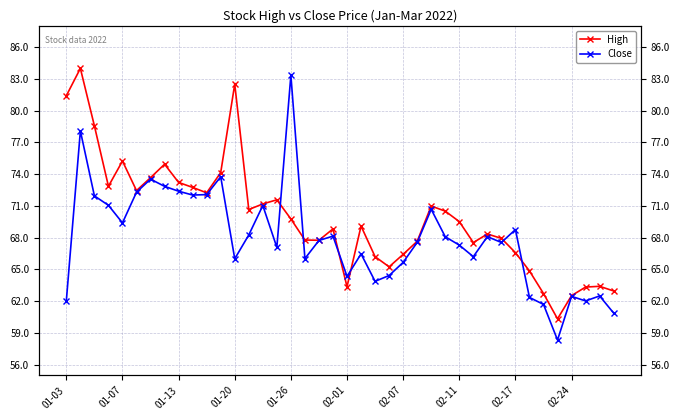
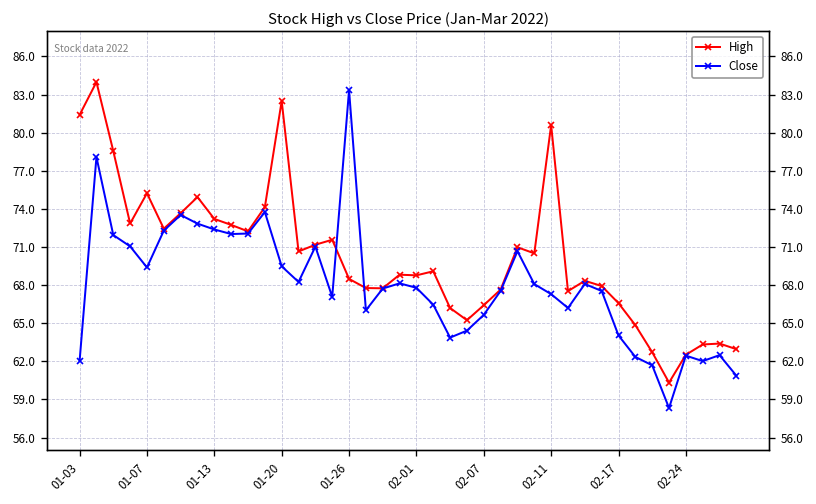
Close, 01-20: 66.0 -> 69.5
High, 01-26: 69.8 -> 68.5
High, 02-01: 63.4 -> 68.8
Close, 02-01: 64.3 -> 67.8
High, 02-11: 69.5 -> 80.6
Close, 02-17: 68.8 -> 64.0
